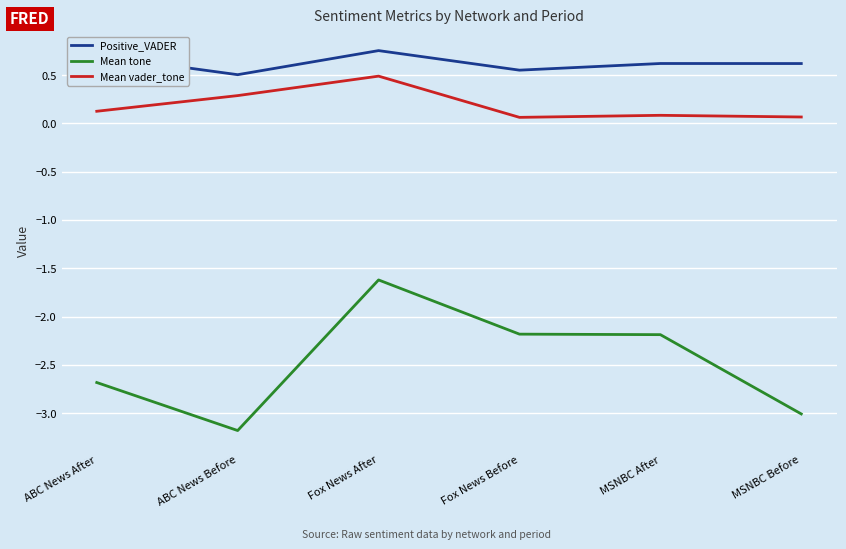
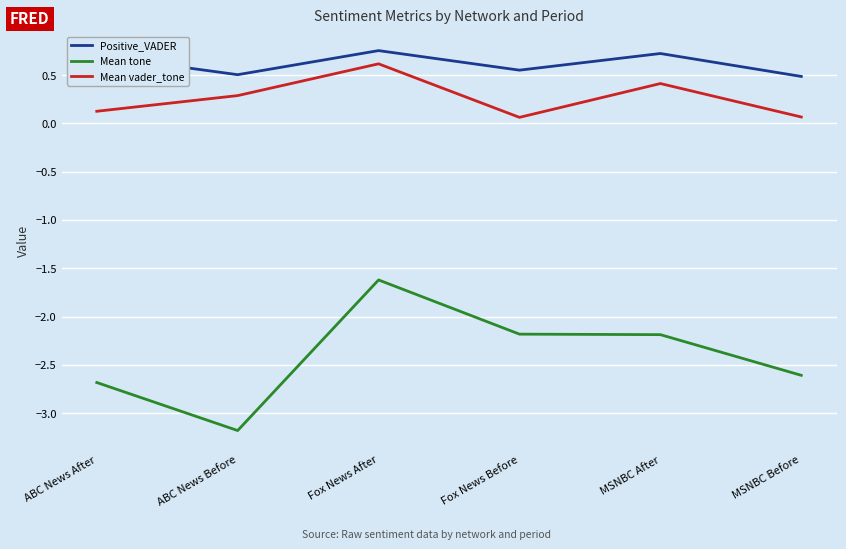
Mean vader_tone, Fox News After: 0.5 -> 0.6
Positive_VADER, MSNBC After: 0.6 -> 0.7
Mean vader_tone, MSNBC After: 0.1 -> 0.4
Positive_VADER, MSNBC Before: 0.6 -> 0.5
Mean tone, MSNBC Before: -3.0 -> -2.6
